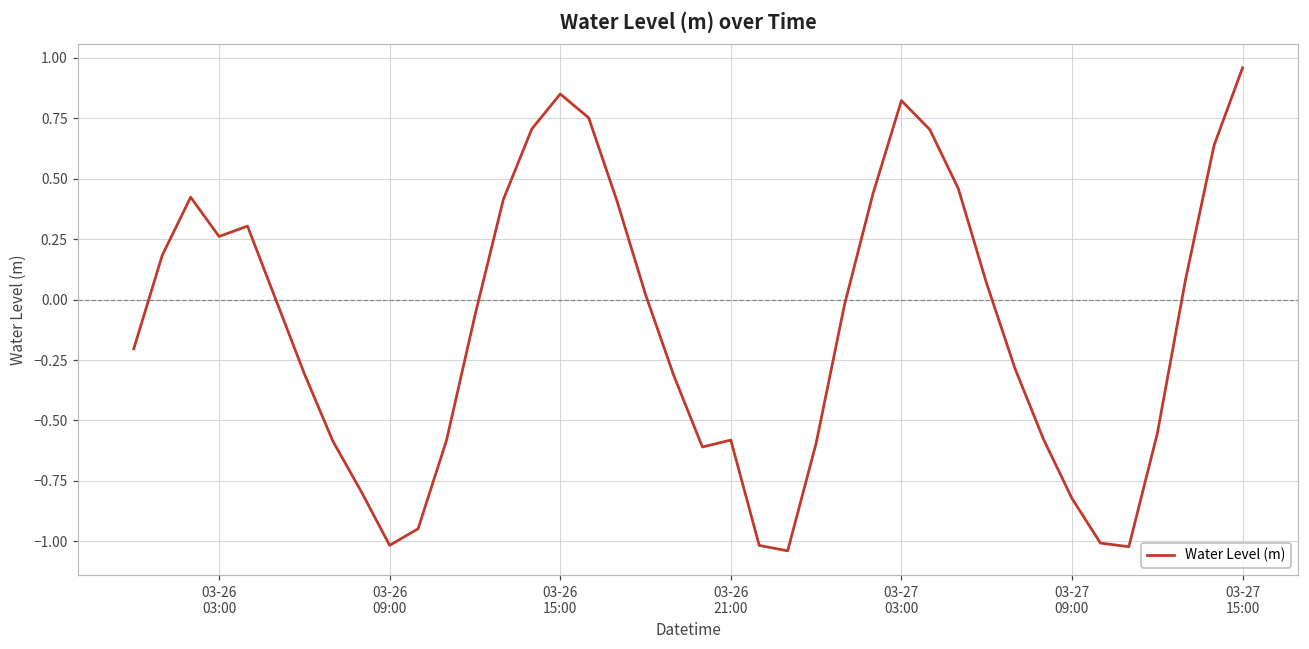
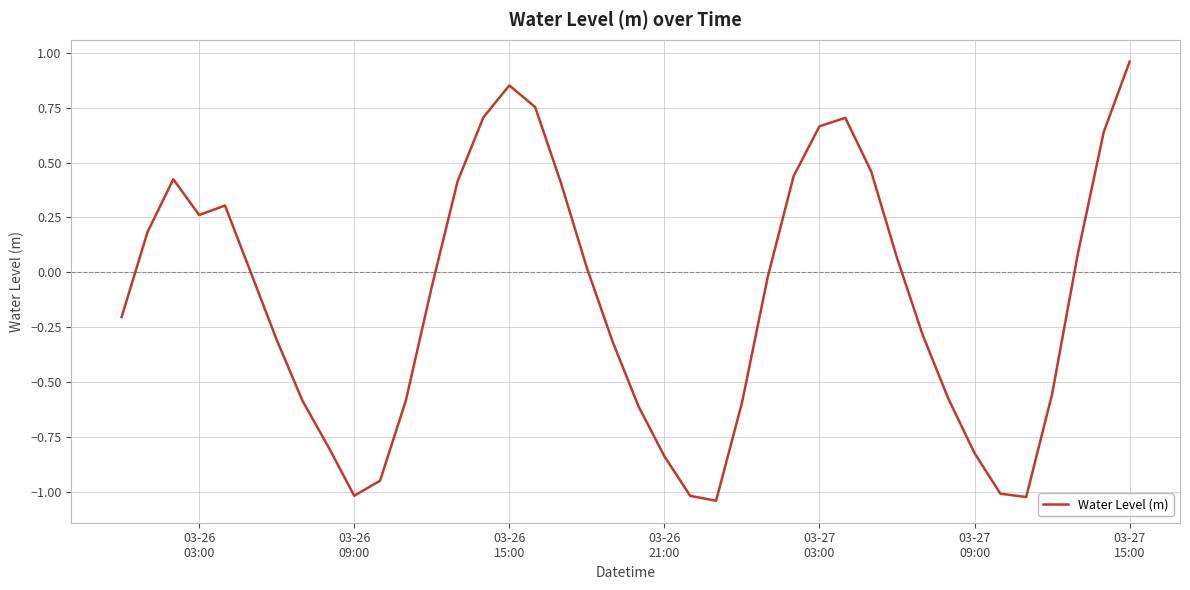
03-26 21:00: -0.58 -> -0.84
03-27 03:00: 0.82 -> 0.66
